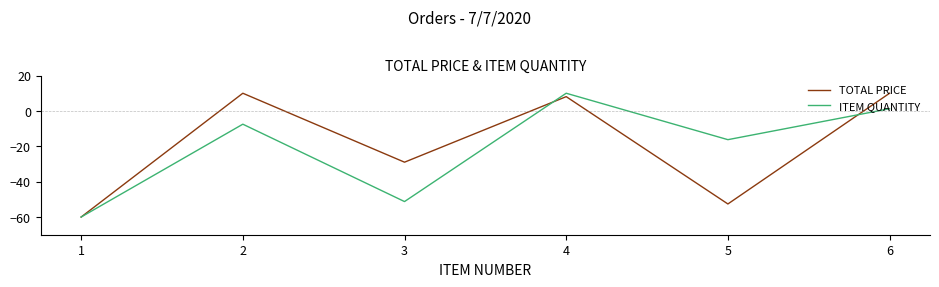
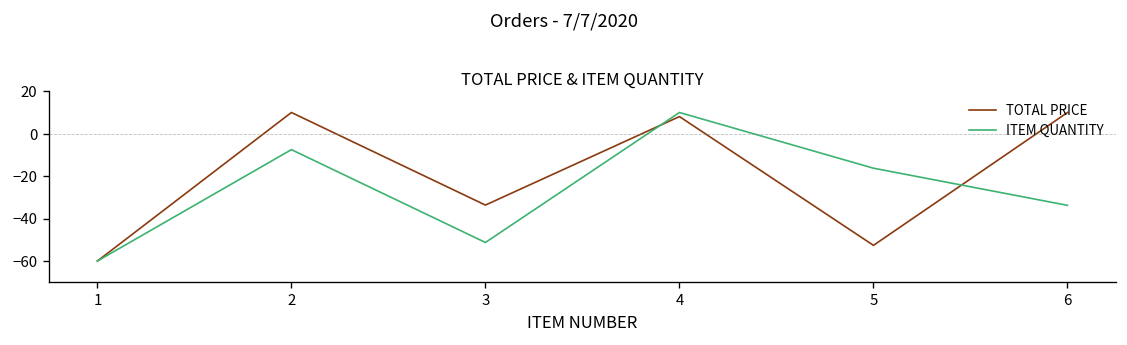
TOTAL PRICE, 3: -29 -> -34
ITEM QUANTITY, 6: 1 -> -34
